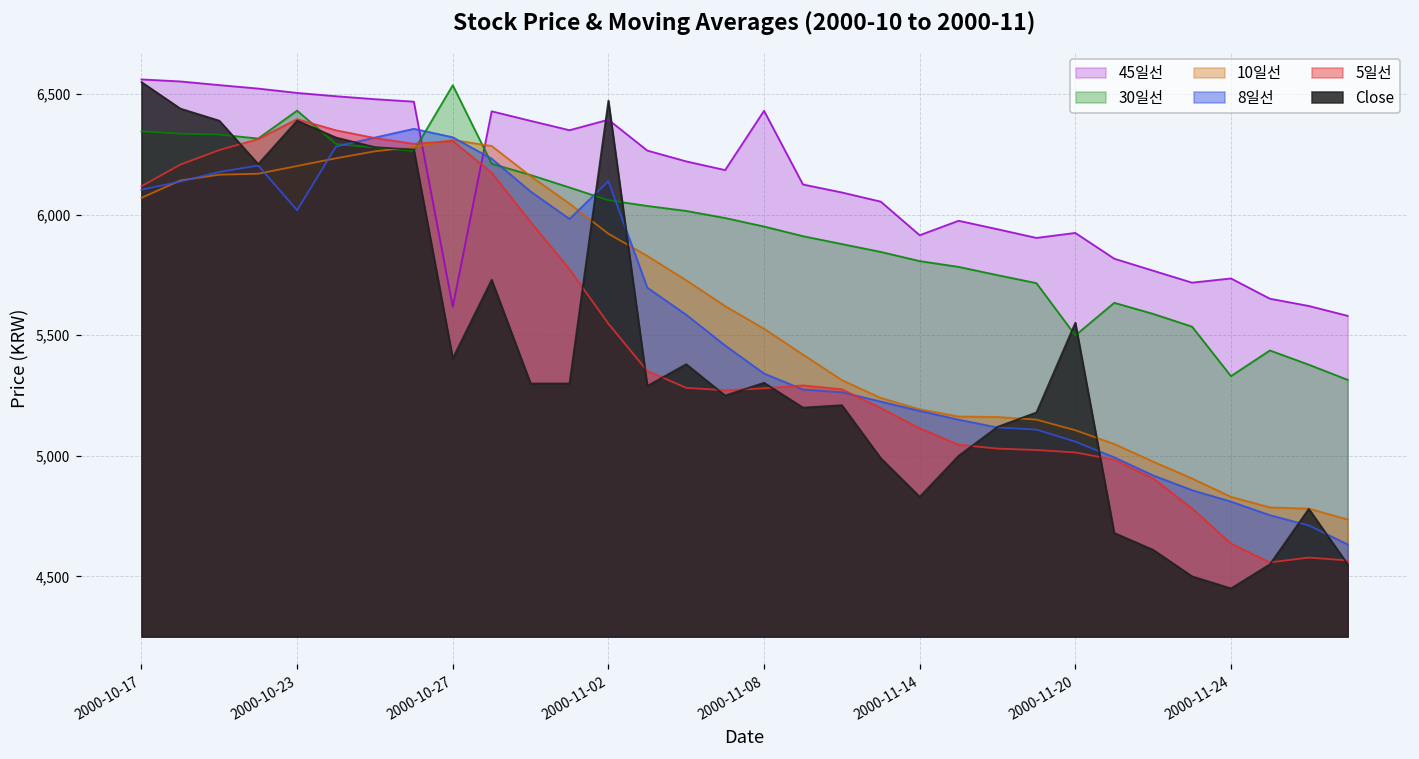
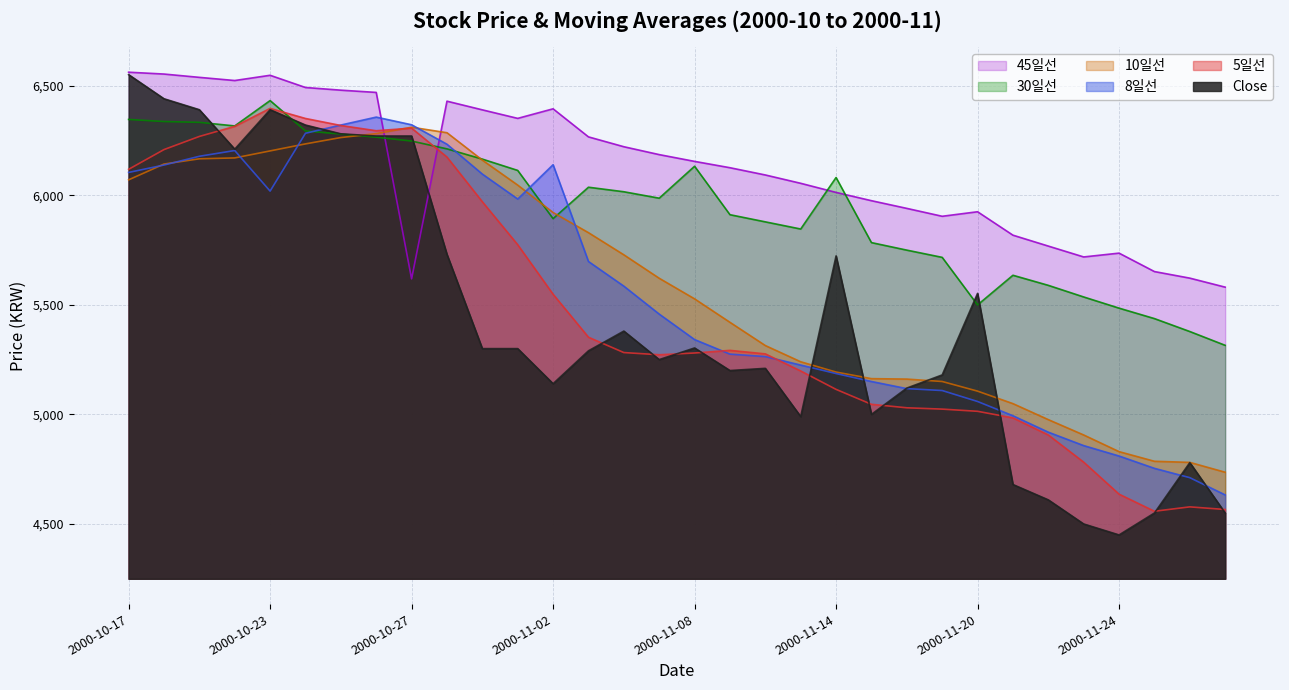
45일선, 2000-10-23: 6,510 -> 6,550
30일선, 2000-10-27: 6,540 -> 6,250
Close, 2000-10-27: 5,400 -> 6,270
30일선, 2000-11-02: 6,060 -> 5,890
Close, 2000-11-02: 6,470 -> 5,140
45일선, 2000-11-08: 6,430 -> 6,150
30일선, 2000-11-08: 5,950 -> 6,130
45일선, 2000-11-14: 5,910 -> 6,010
30일선, 2000-11-14: 5,810 -> 6,080
Close, 2000-11-14: 4,830 -> 5,720
30일선, 2000-11-24: 5,330 -> 5,480
